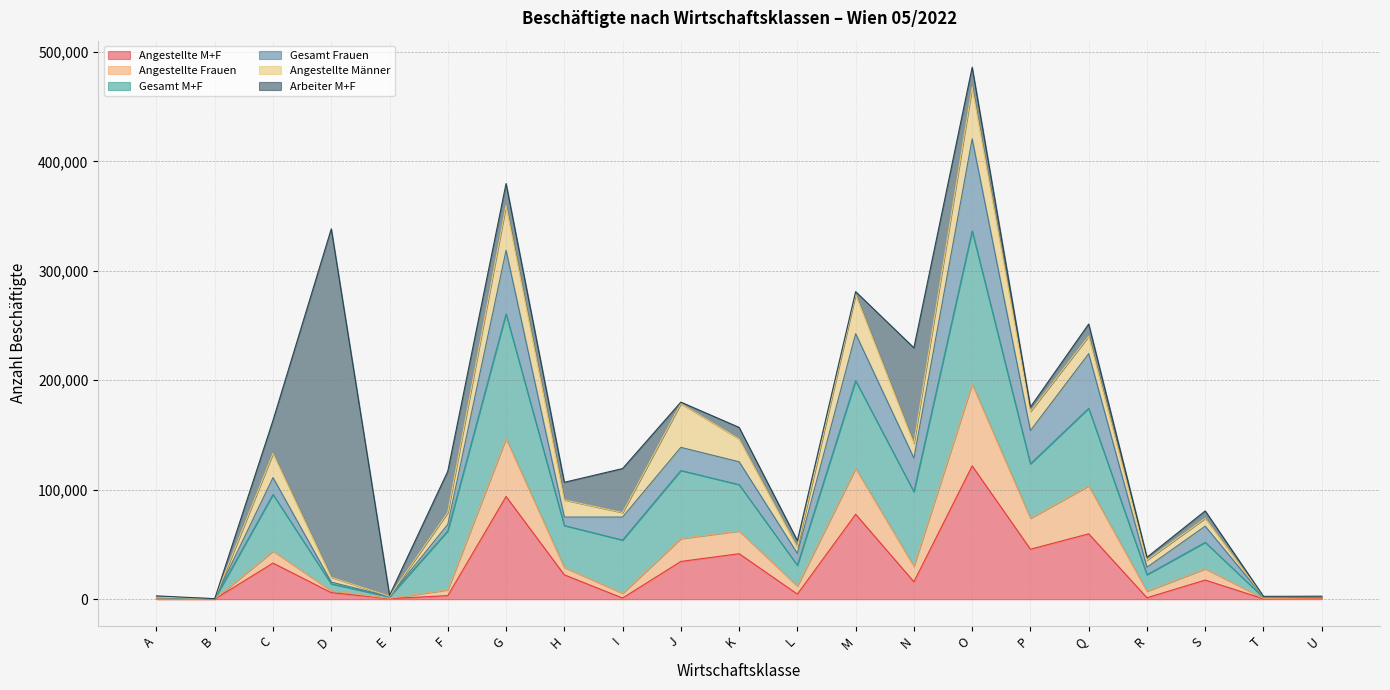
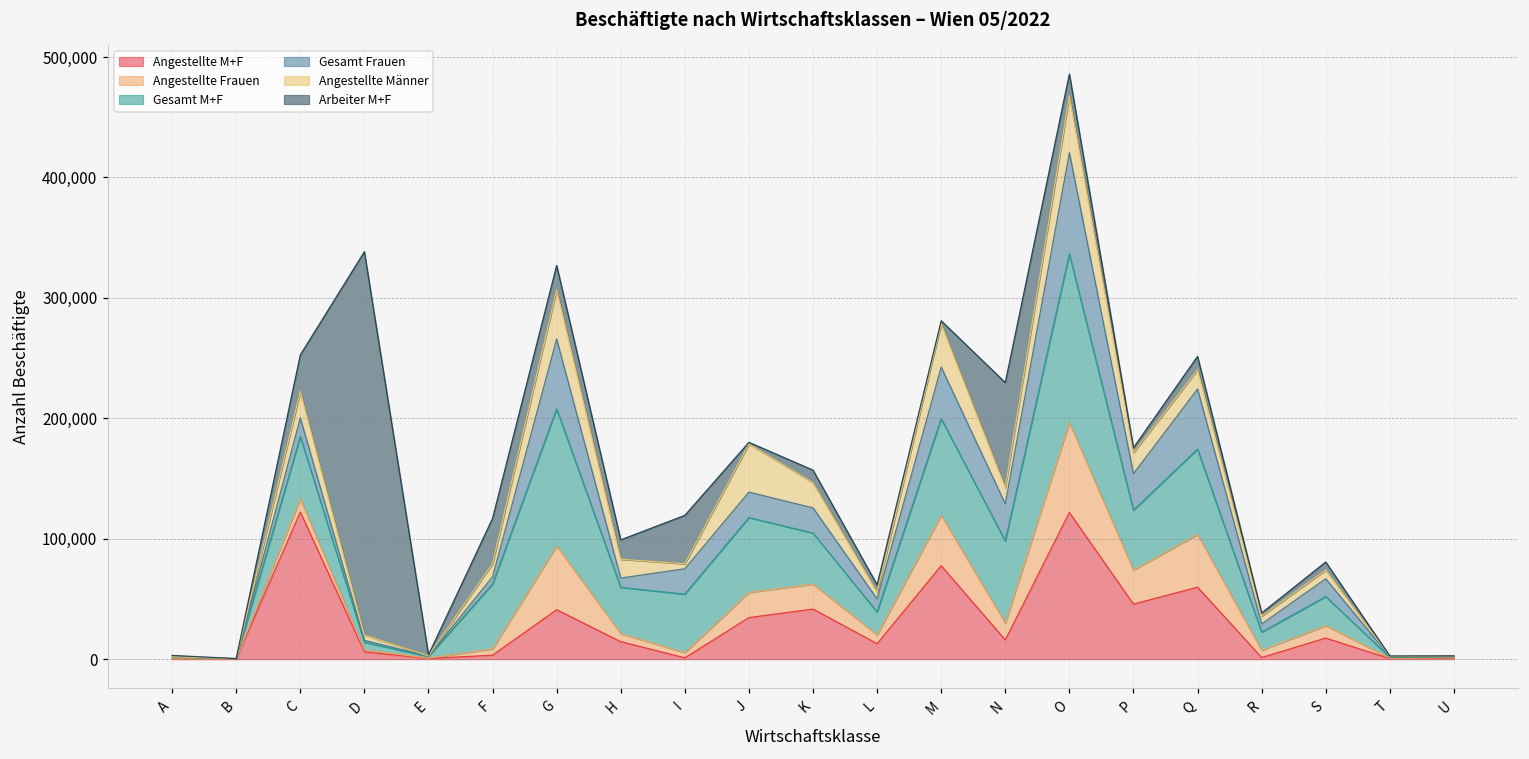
Angestellte M+F, C: 33,000 -> 122,000
Angestellte M+F, G: 94,000 -> 41,000
Angestellte M+F, H: 22,000 -> 15,000
Angestellte M+F, L: 5,000 -> 13,000
